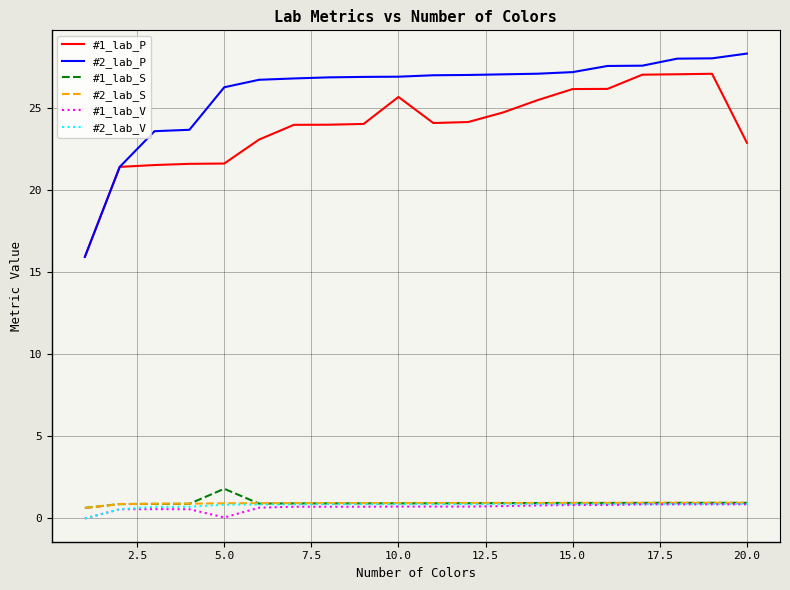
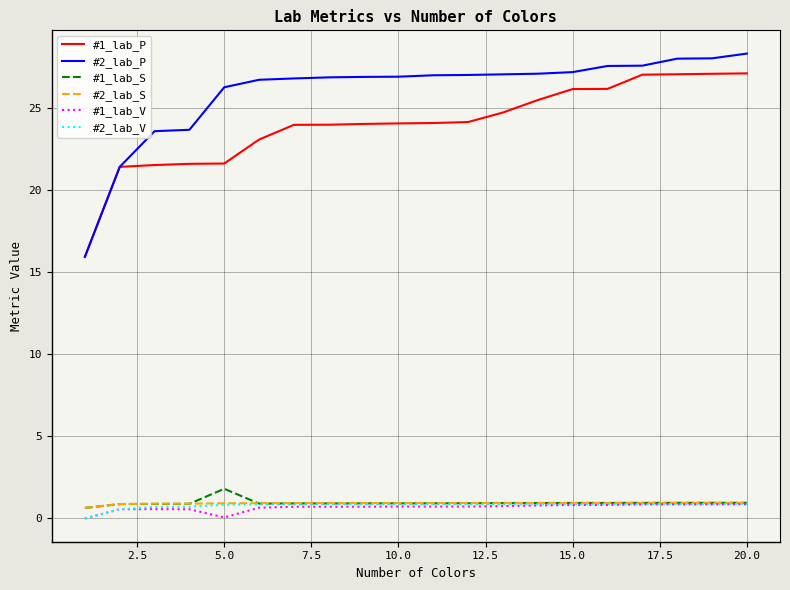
#1_lab_P, 10.0: 25.7 -> 24.1
#1_lab_P, 20.0: 22.9 -> 27.1
